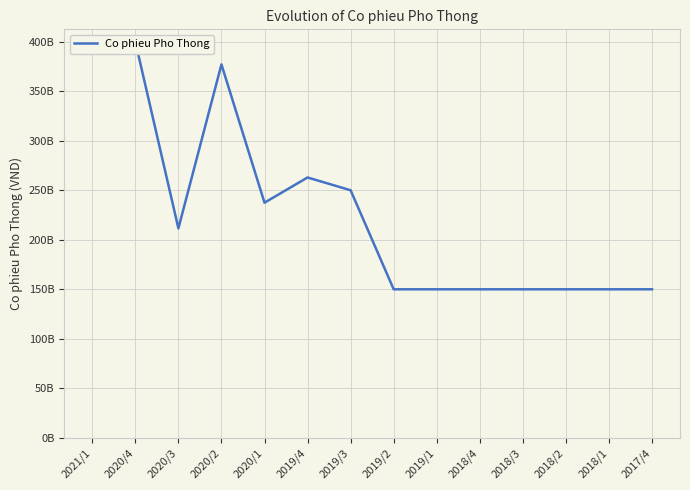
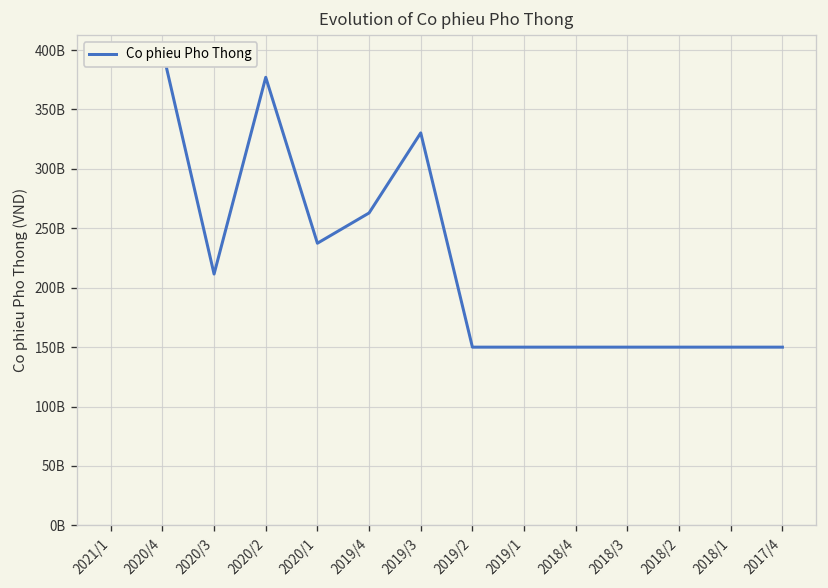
2019/3: 250000000000 -> 330000000000
